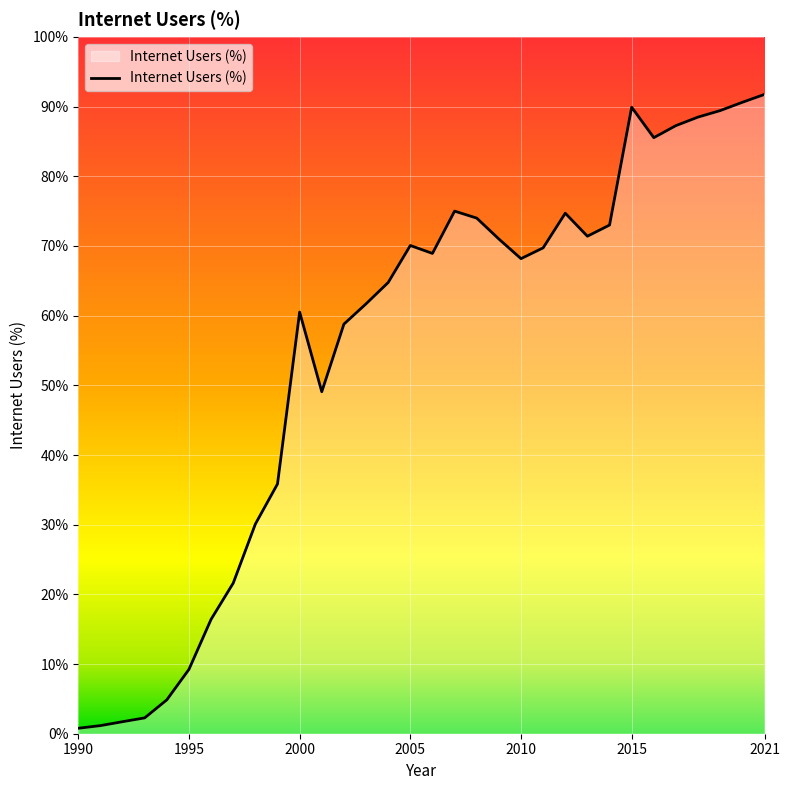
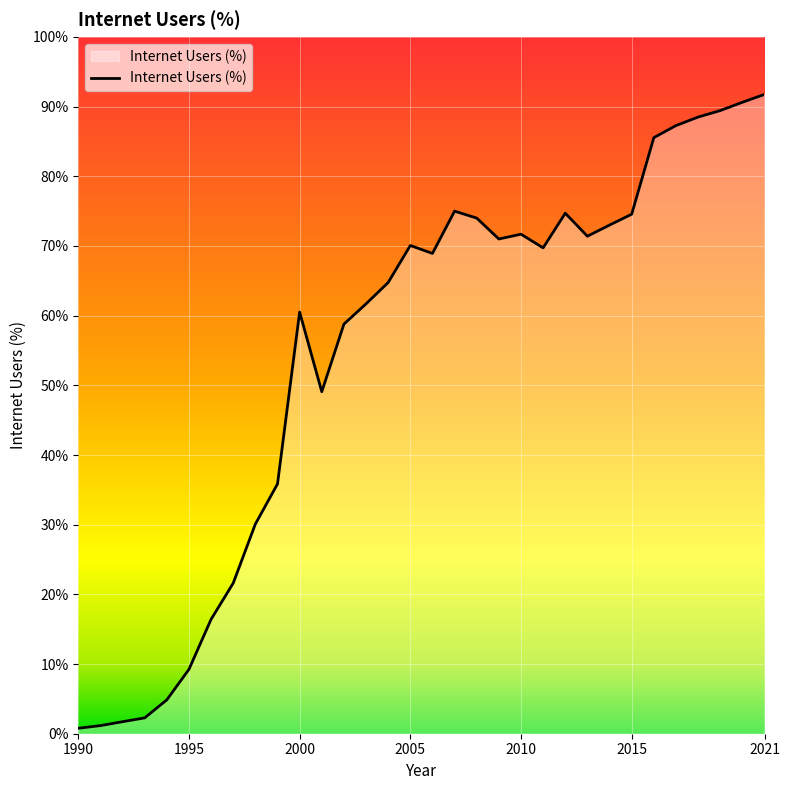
2010: 68% -> 72%
2015: 90% -> 75%
